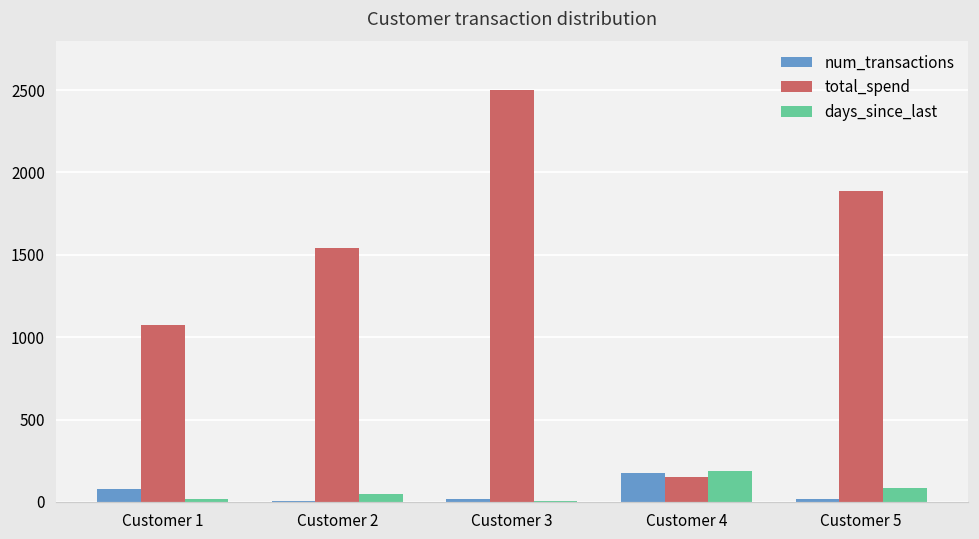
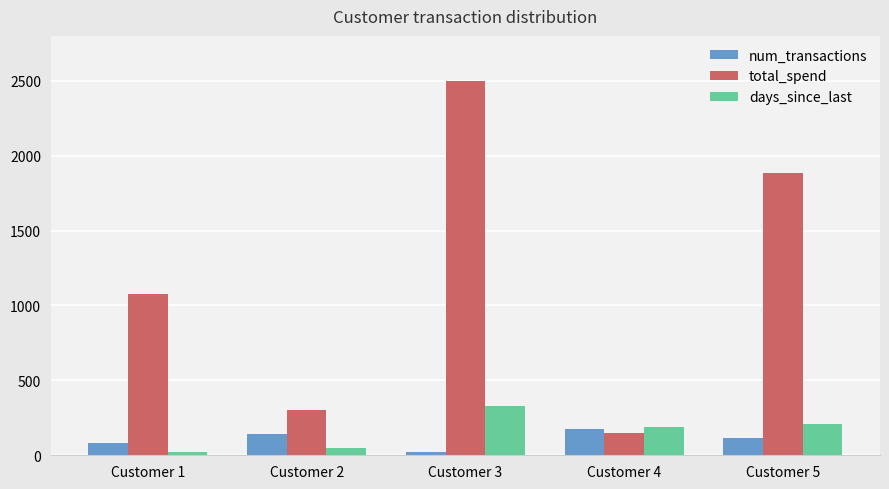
num_transactions, Customer 2: 10 -> 140
total_spend, Customer 2: 1540 -> 300
days_since_last, Customer 3: 10 -> 330
num_transactions, Customer 5: 20 -> 110
days_since_last, Customer 5: 90 -> 210
